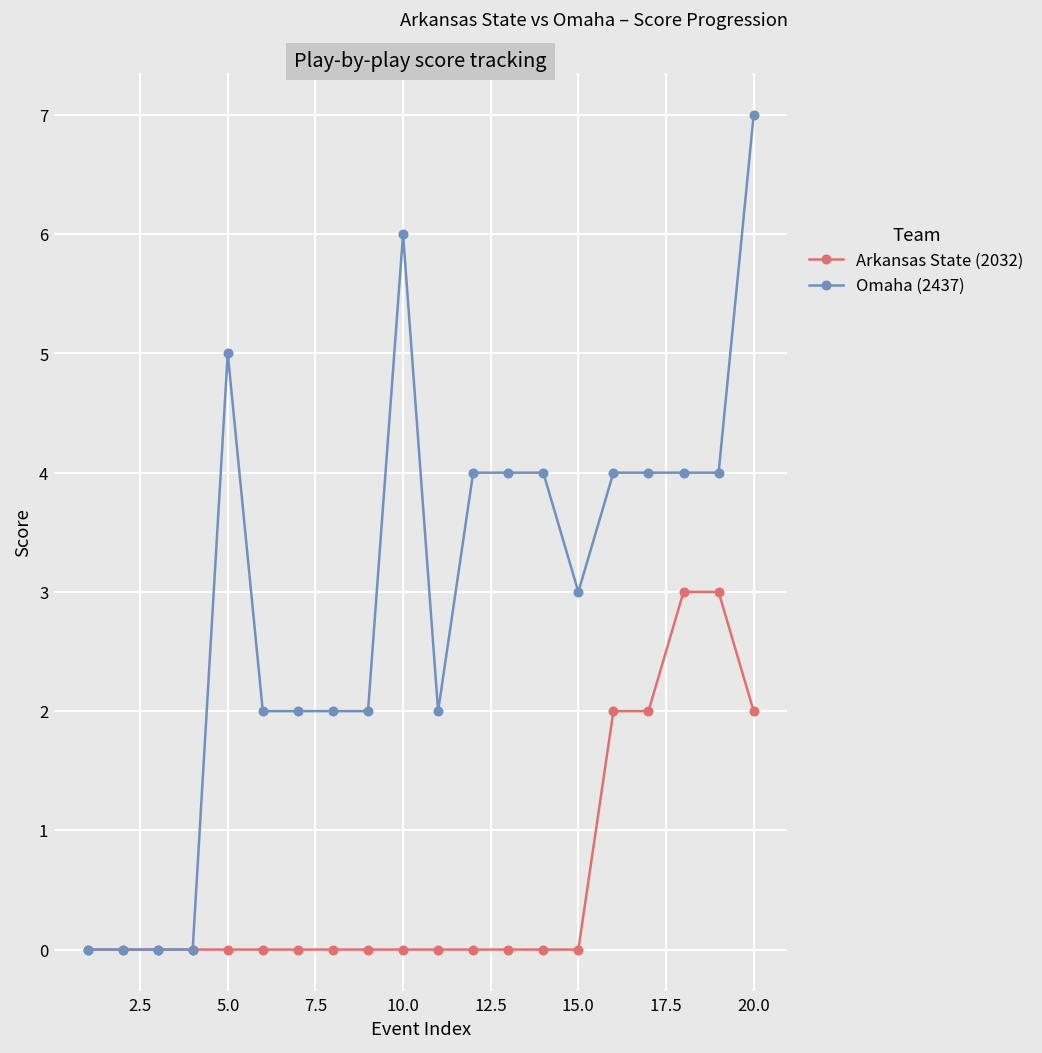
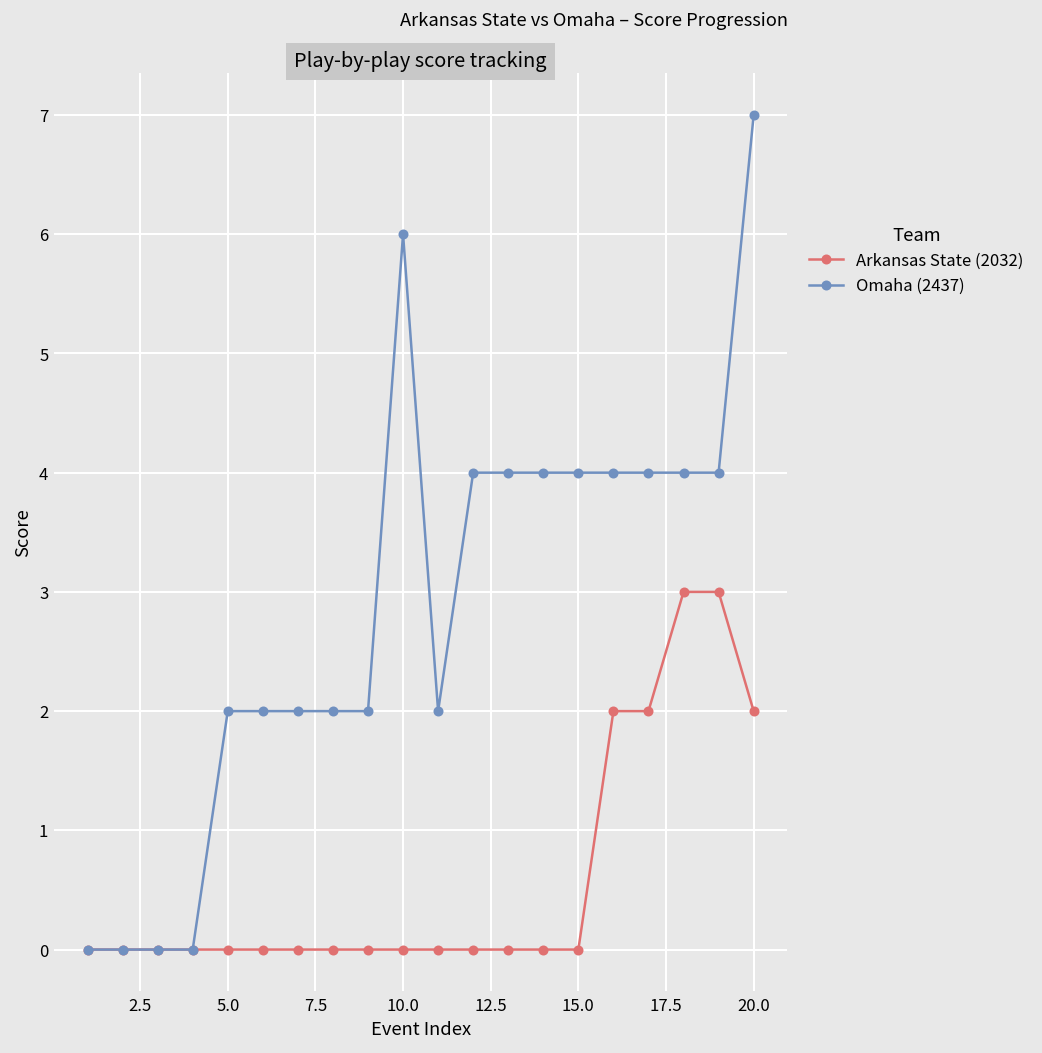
Omaha (2437), 5.0: 5 -> 2
Omaha (2437), 15.0: 3 -> 4
